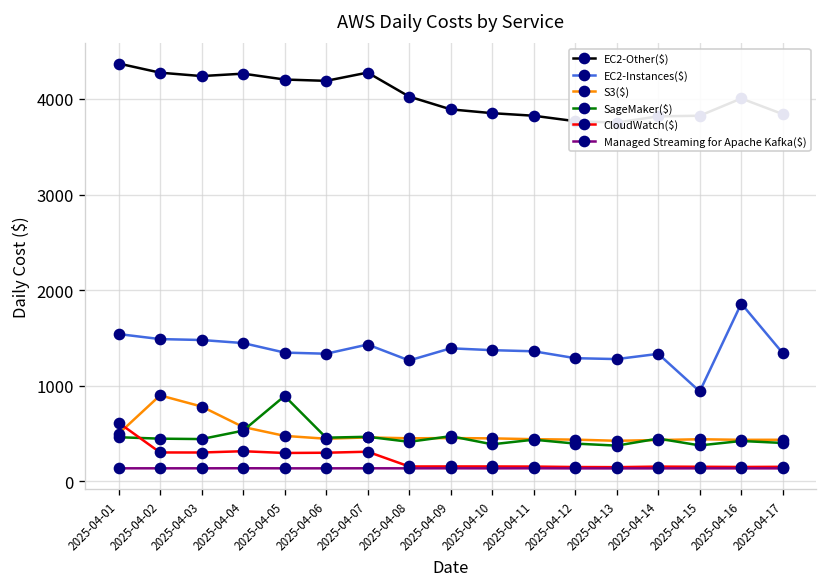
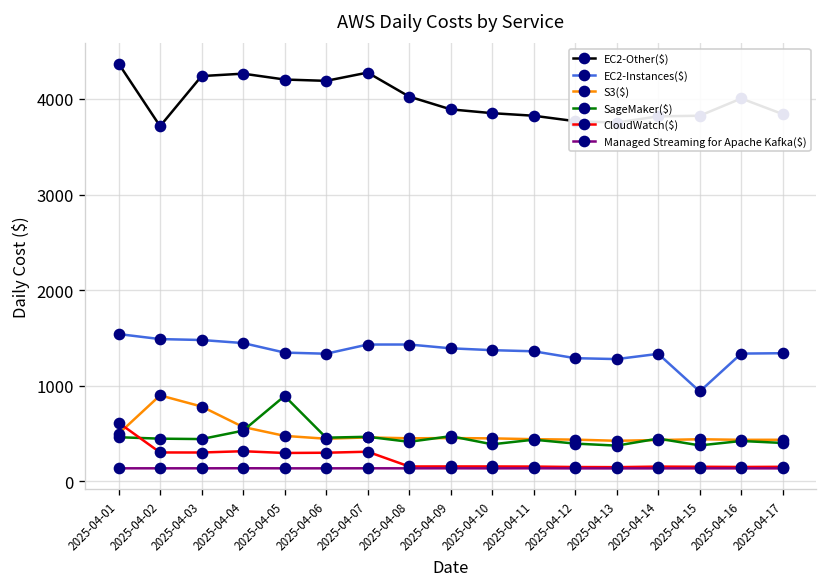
EC2-Other($), 2025-04-02: 4300 -> 3700
EC2-Instances($), 2025-04-08: 1300 -> 1400
EC2-Instances($), 2025-04-16: 1900 -> 1300
